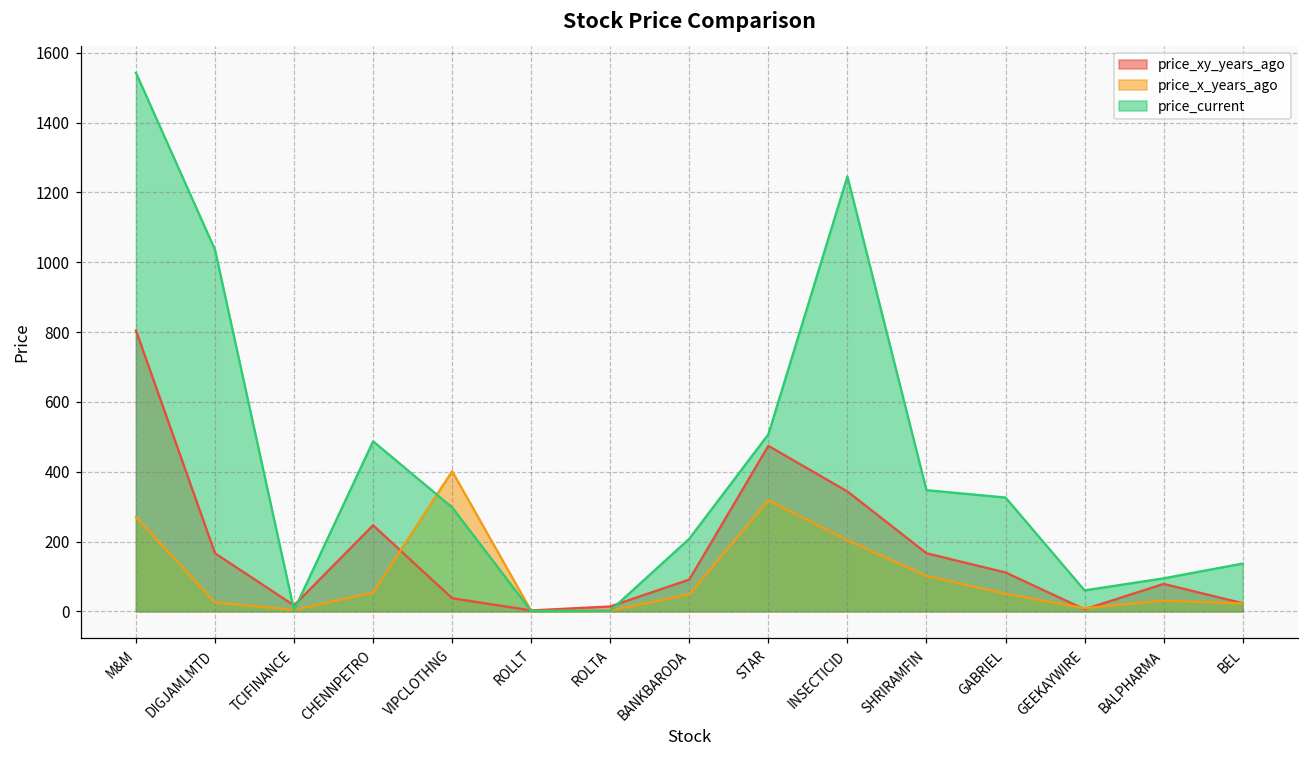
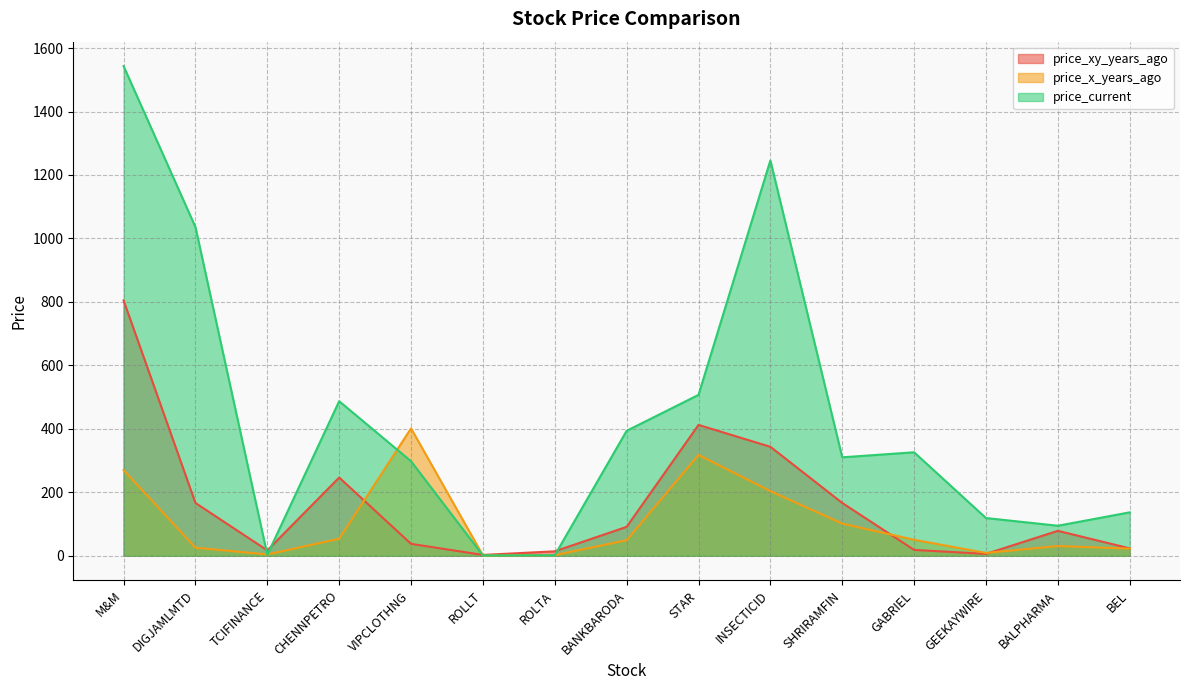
price_current, BANKBARODA: 210 -> 390
price_xy_years_ago, STAR: 470 -> 410
price_current, SHRIRAMFIN: 350 -> 310
price_xy_years_ago, GABRIEL: 110 -> 20
price_current, GEEKAYWIRE: 60 -> 120
